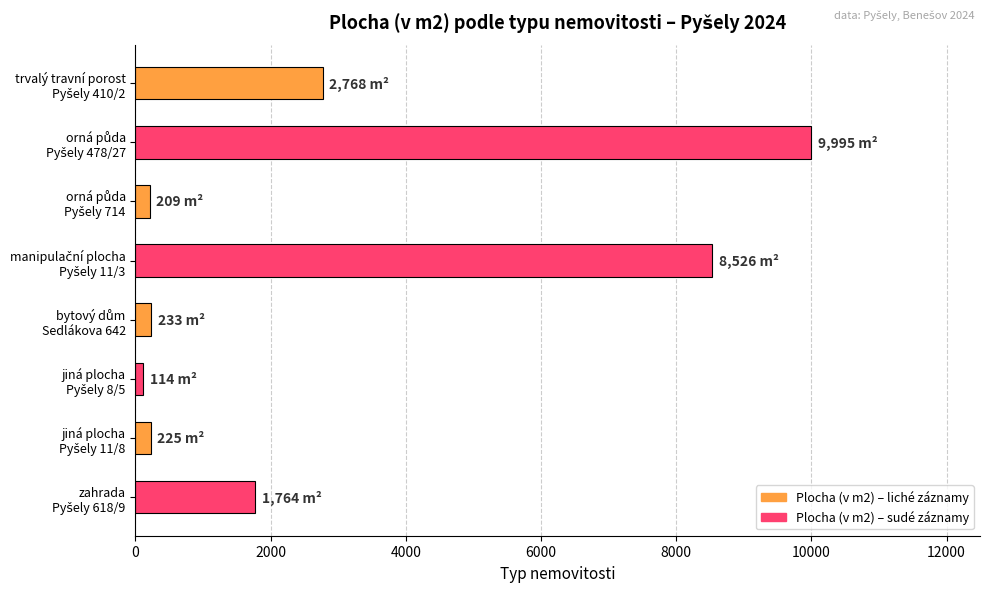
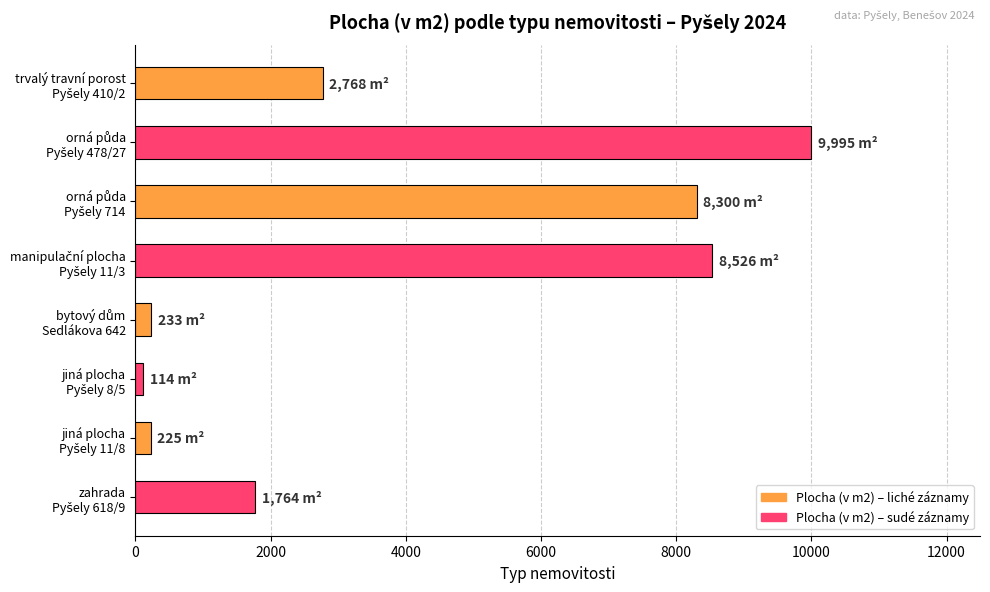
orná půda Pyšely 714: 209 -> 8,300
